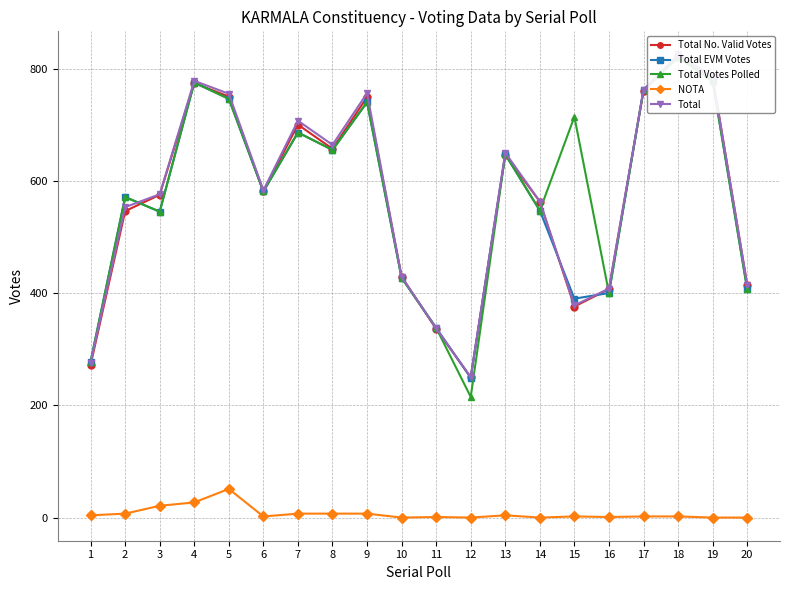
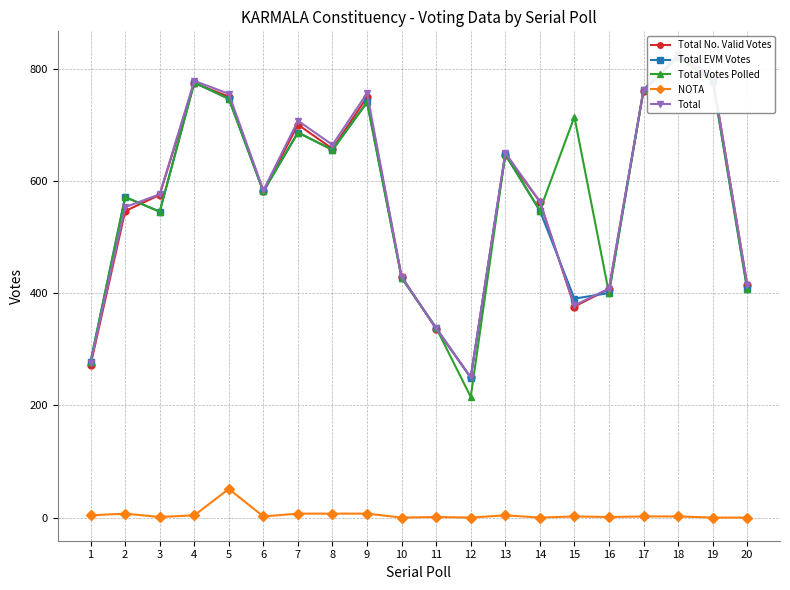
NOTA, 3: 20 -> 0
NOTA, 4: 30 -> 0
